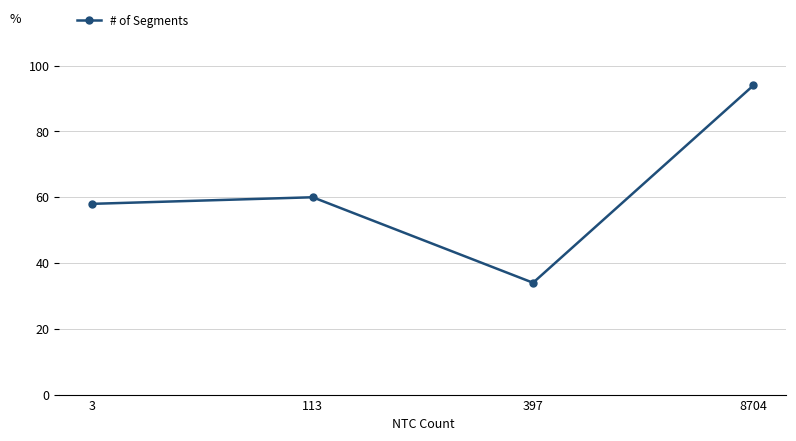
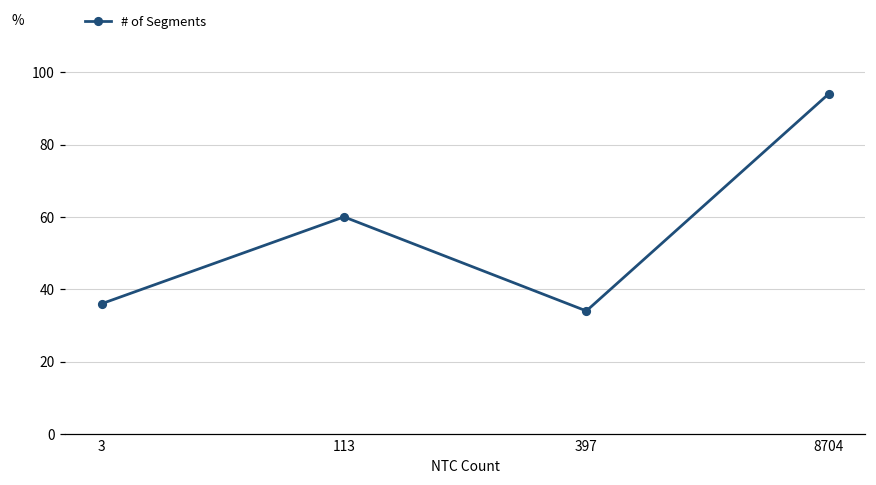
3: 58 -> 36
